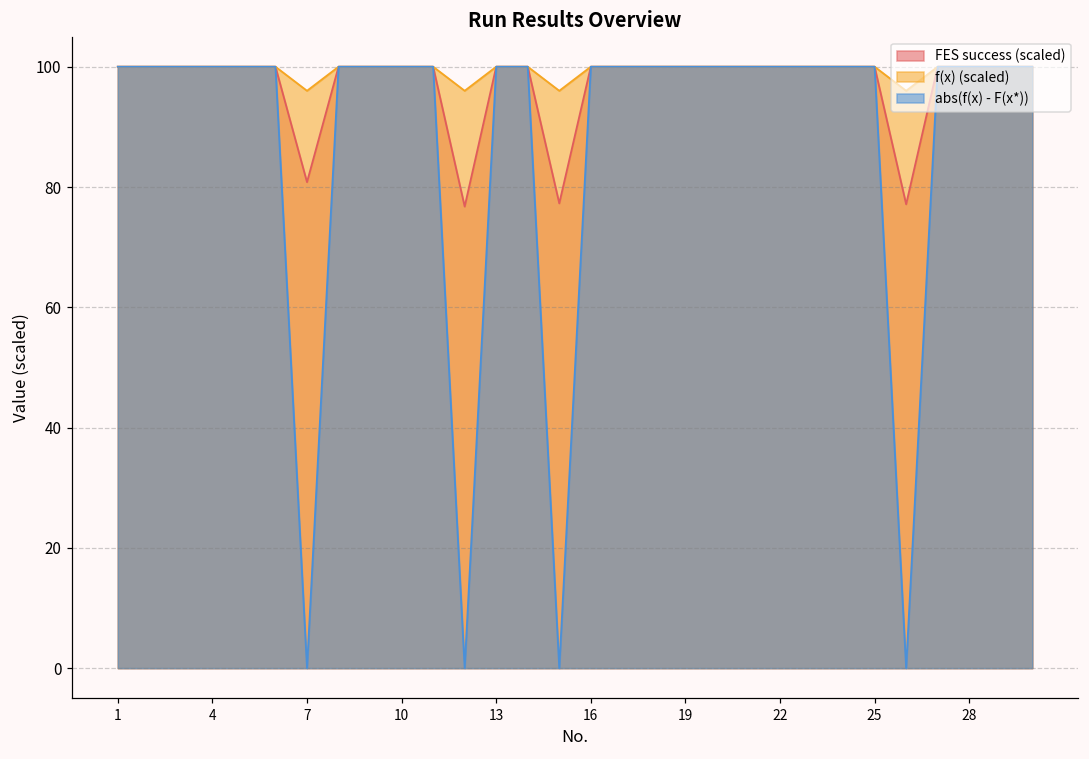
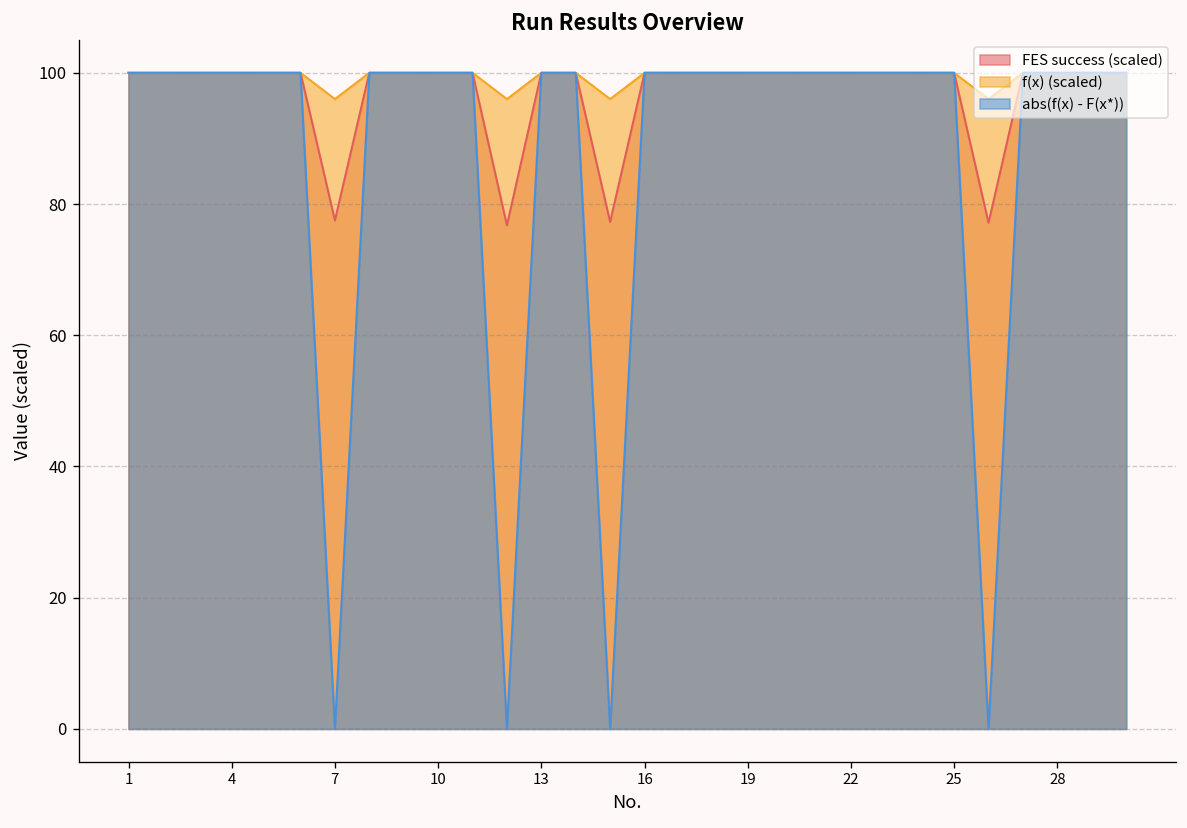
FES success (scaled), 7: 81 -> 78
